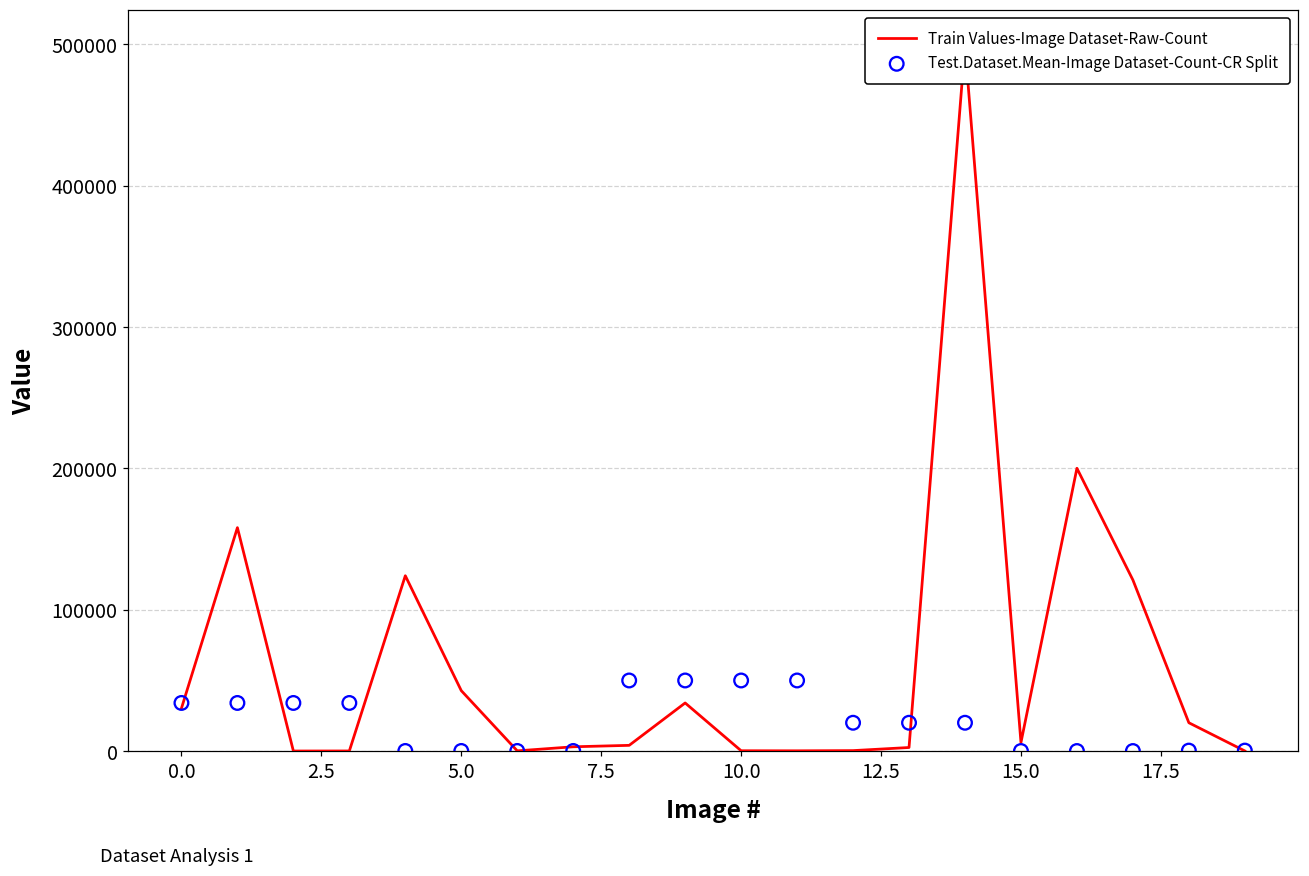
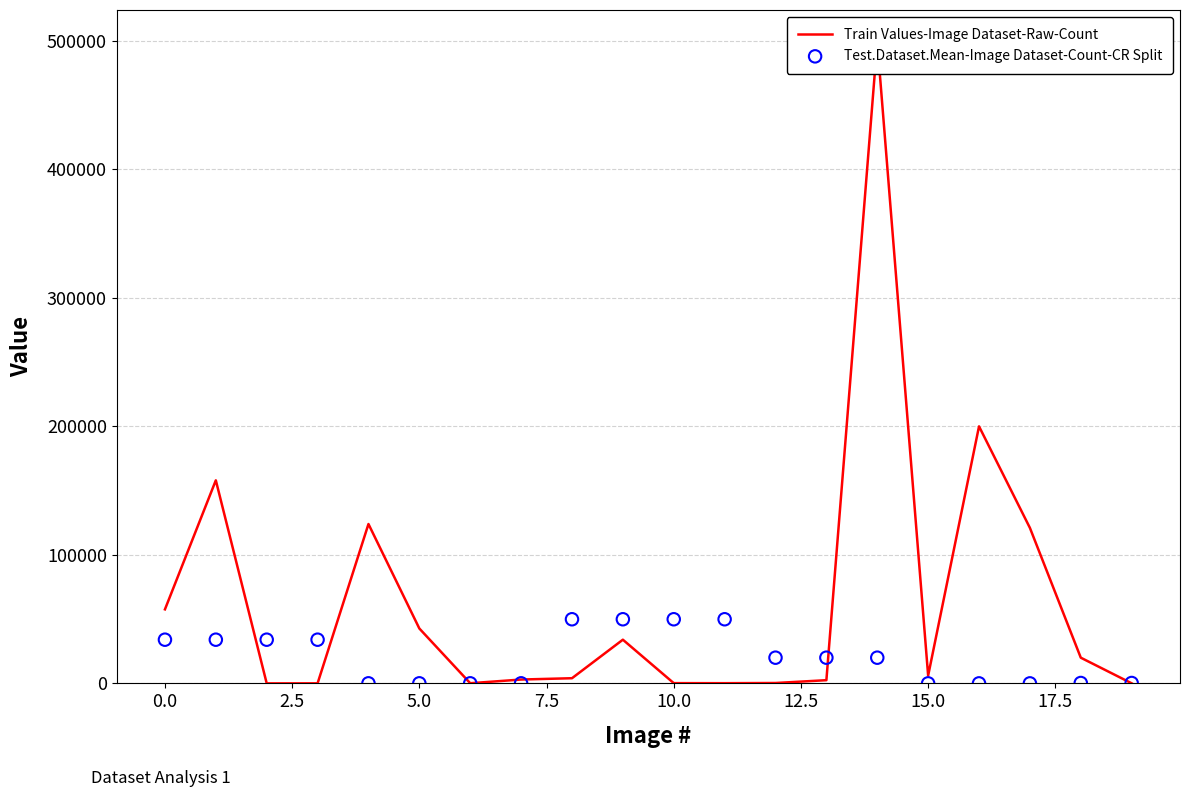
Train Values-Image Dataset-Raw-Count, 0.0: 30000 -> 58000
